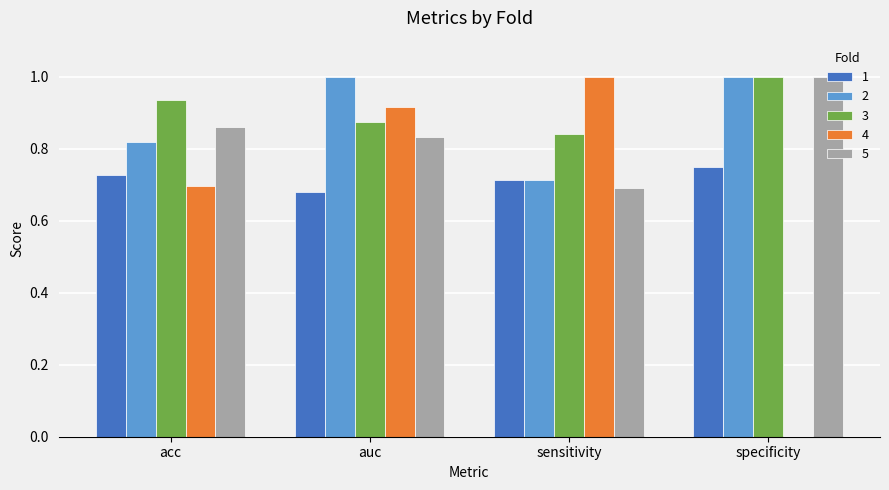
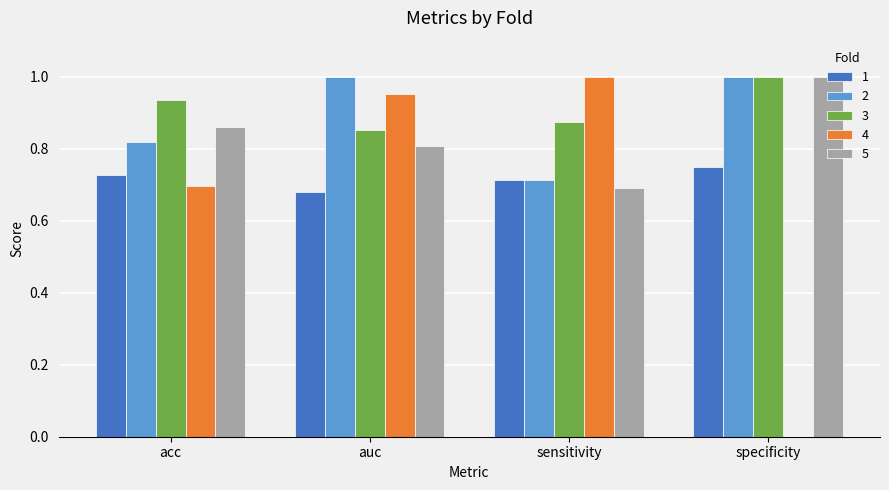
3, auc: 0.88 -> 0.85
4, auc: 0.92 -> 0.95
5, auc: 0.83 -> 0.81
3, sensitivity: 0.84 -> 0.88
